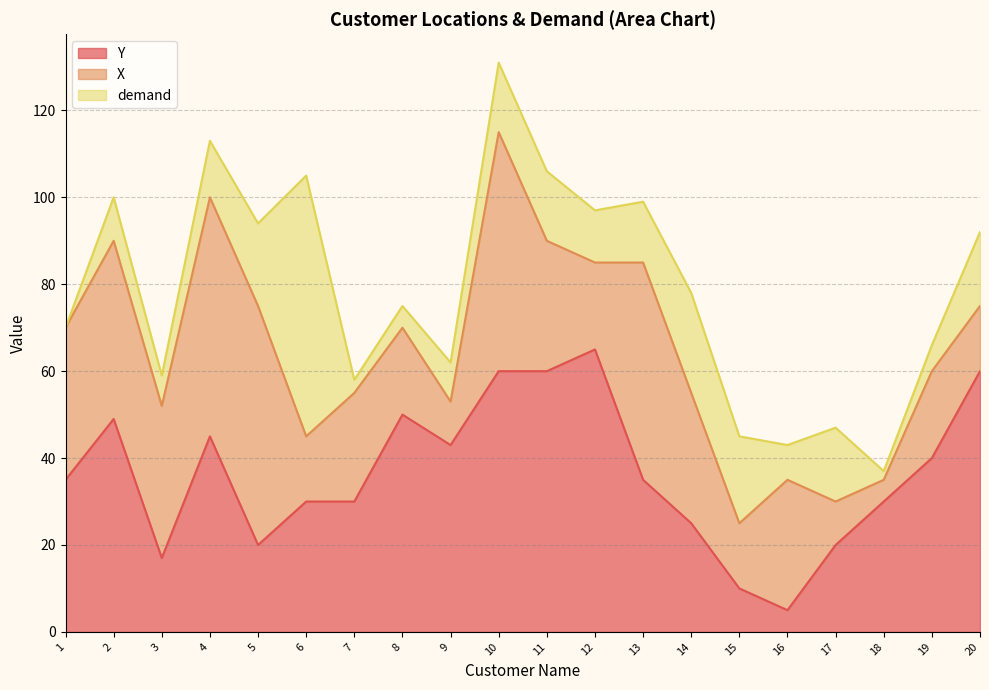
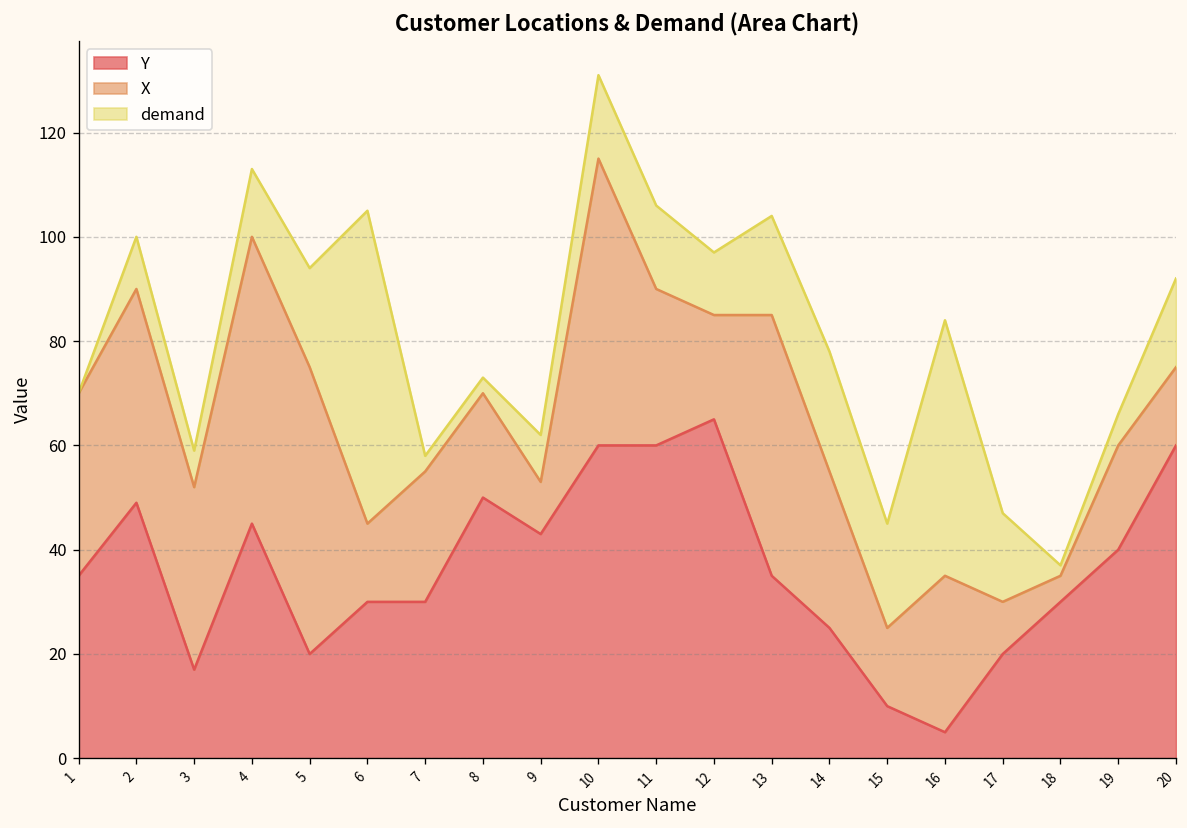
demand, 8: 5 -> 3
demand, 13: 14 -> 19
demand, 16: 8 -> 49
